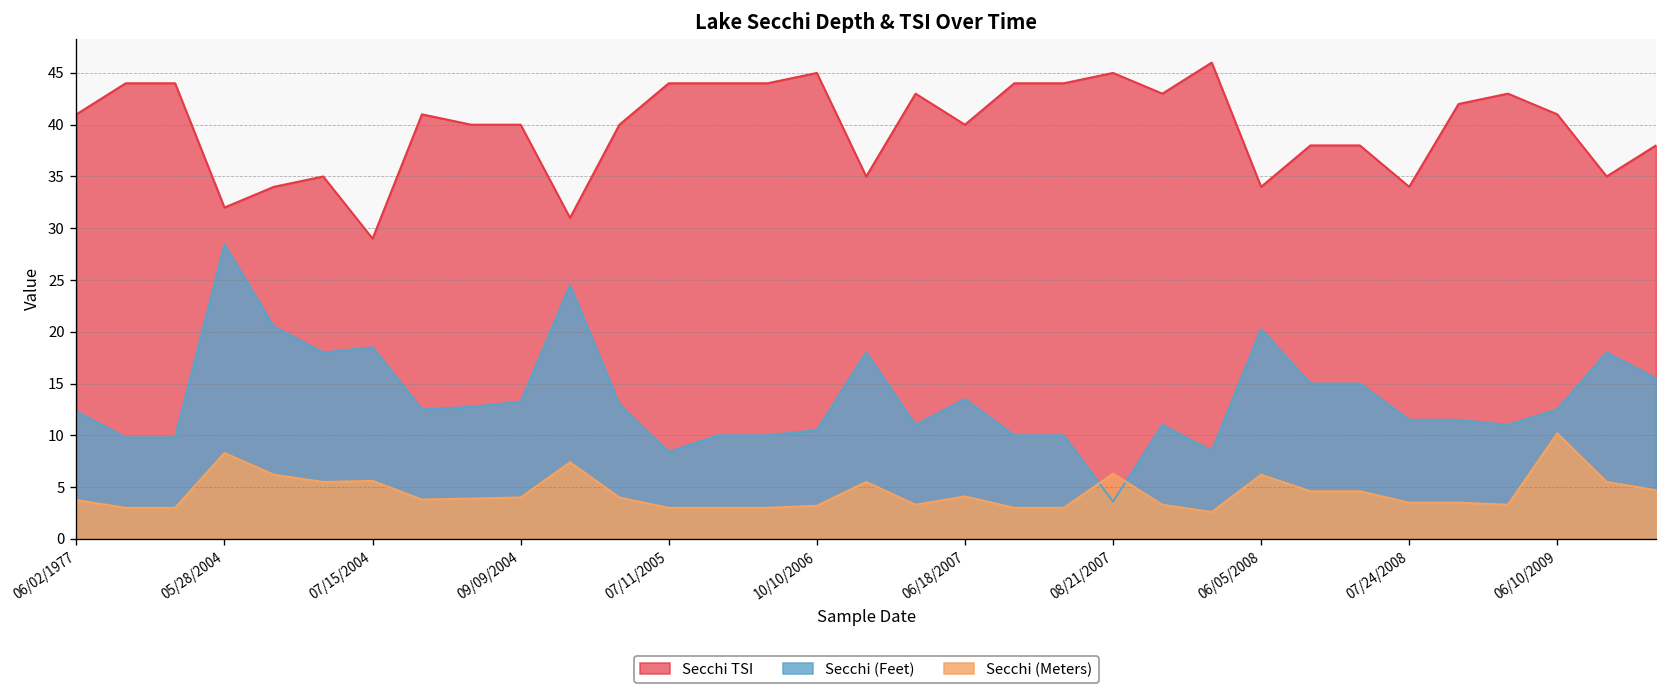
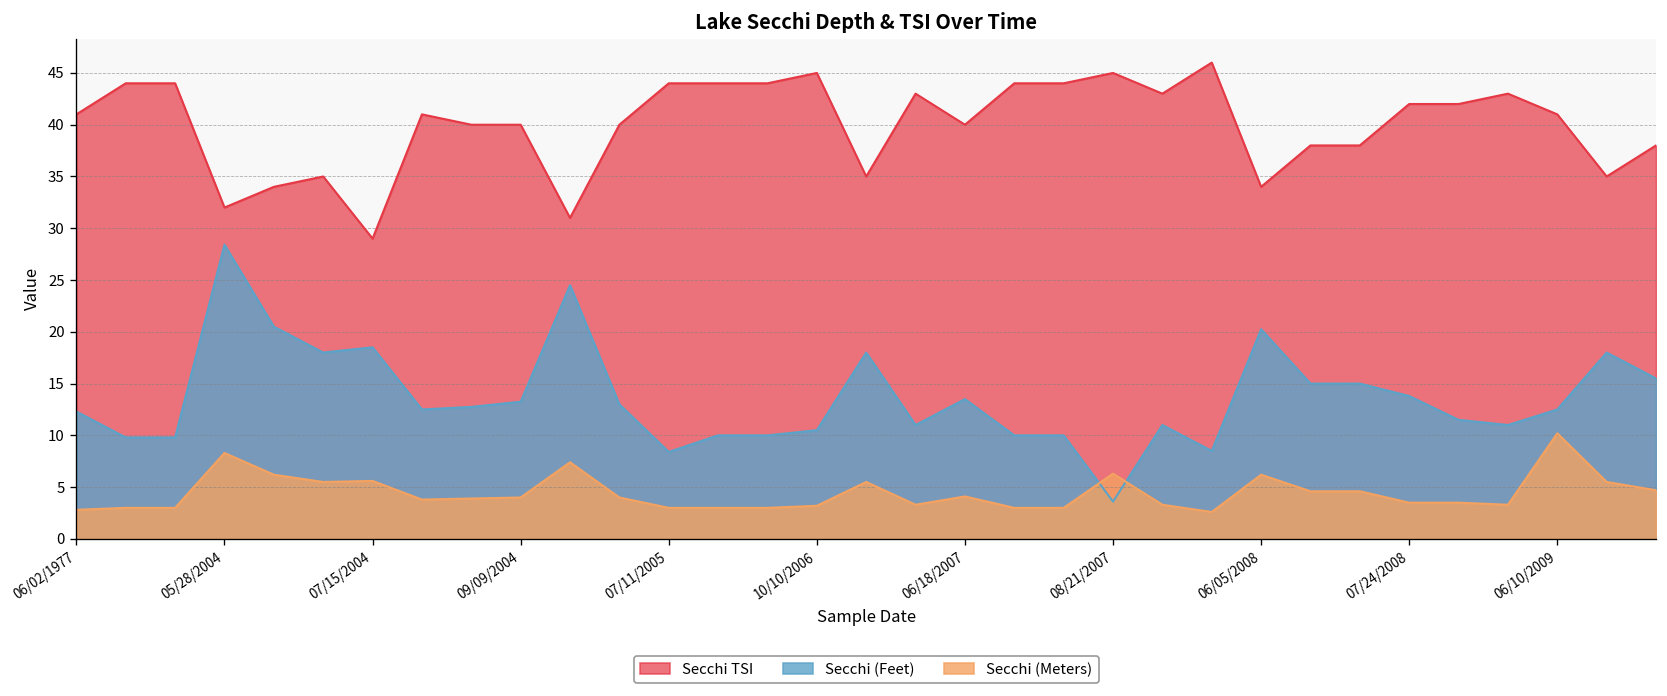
Secchi (Meters), 06/02/1977: 4 -> 3
Secchi TSI, 07/24/2008: 34 -> 42
Secchi (Feet), 07/24/2008: 12 -> 14
